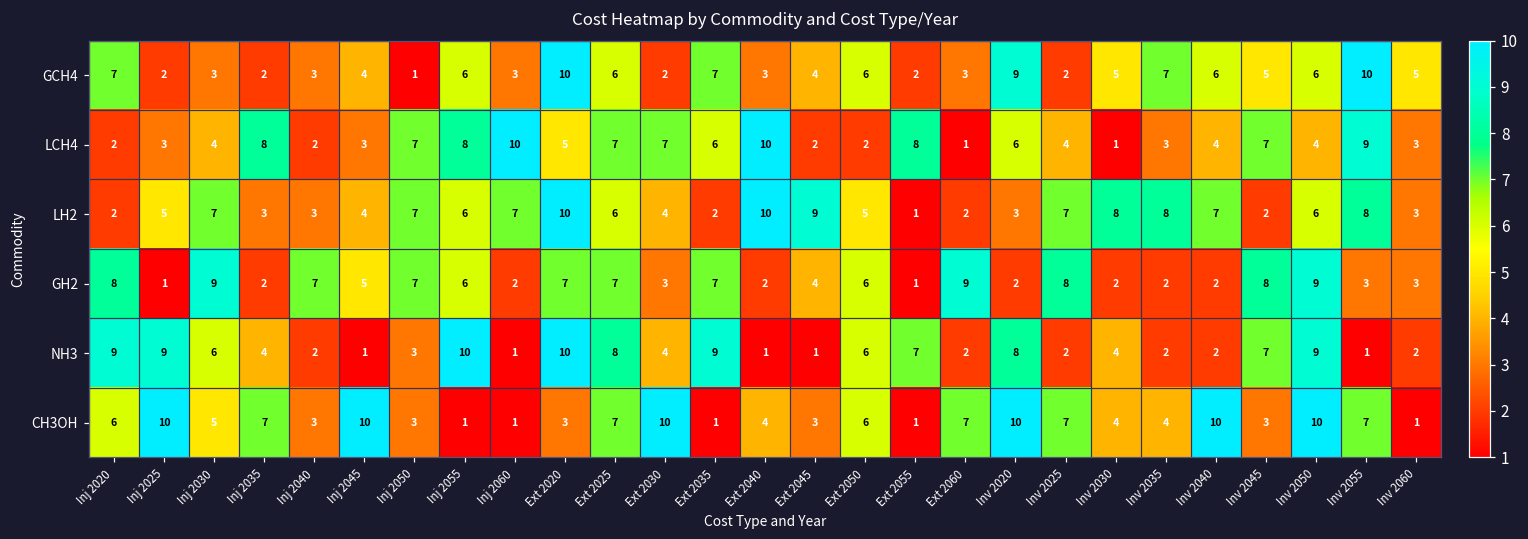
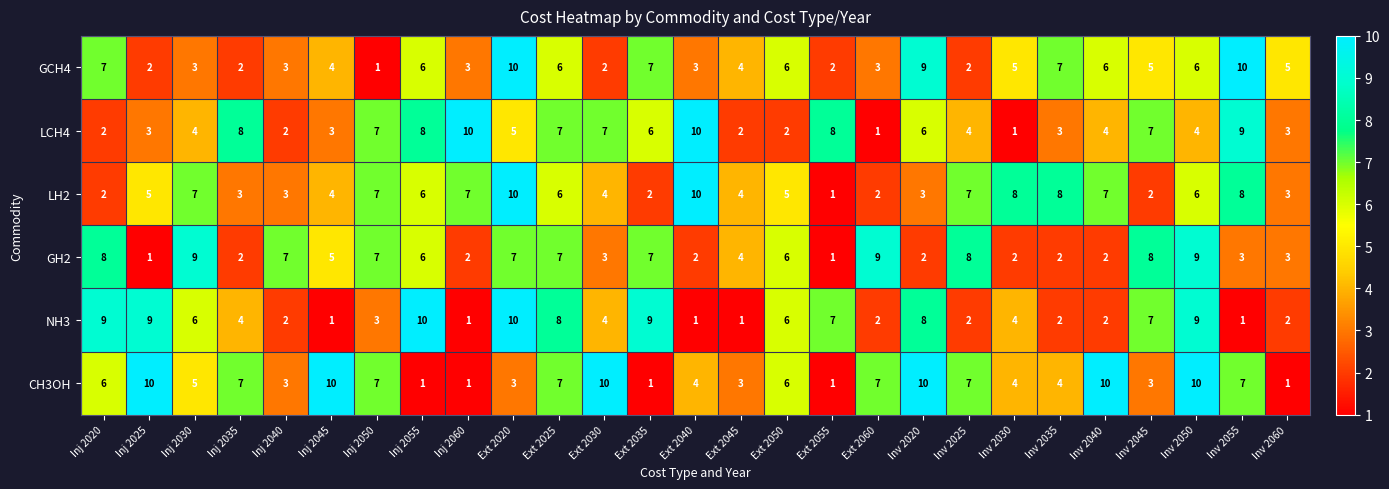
LH2, Ext 2045: 9 -> 4
CH3OH, Inj 2050: 3 -> 7
